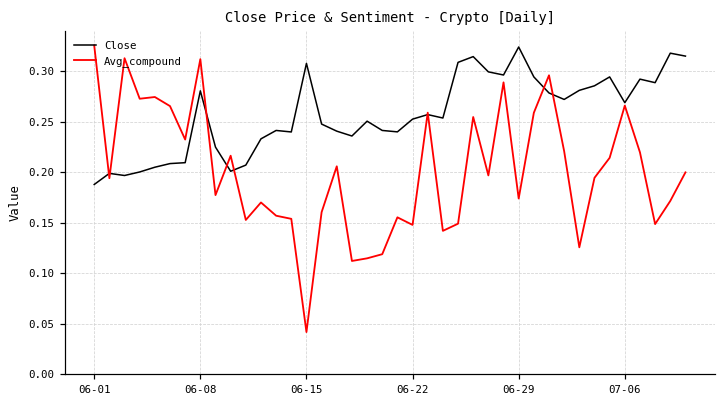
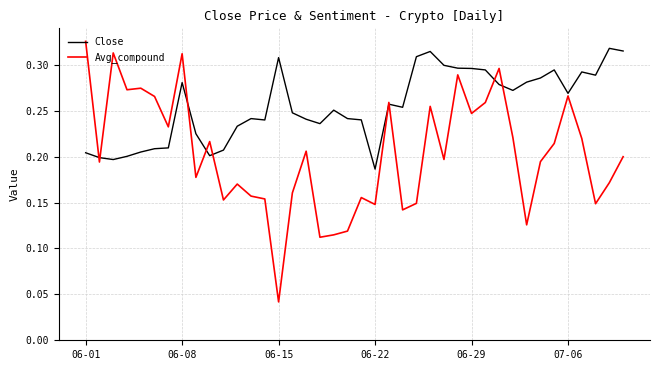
Close, 06-01: 0.19 -> 0.20
Close, 06-22: 0.25 -> 0.19
Close, 06-29: 0.32 -> 0.30
Avg_compound, 06-29: 0.17 -> 0.25
